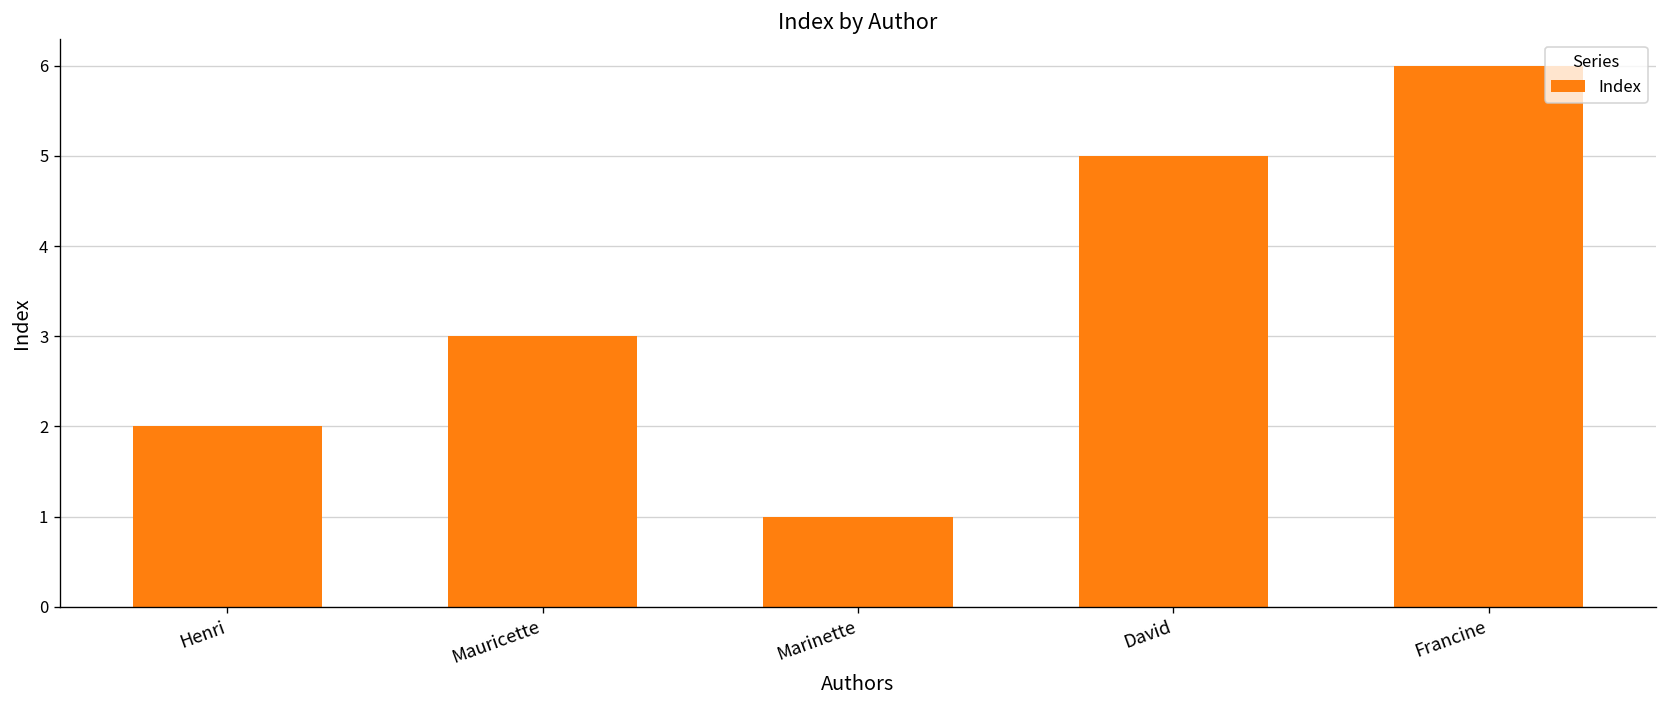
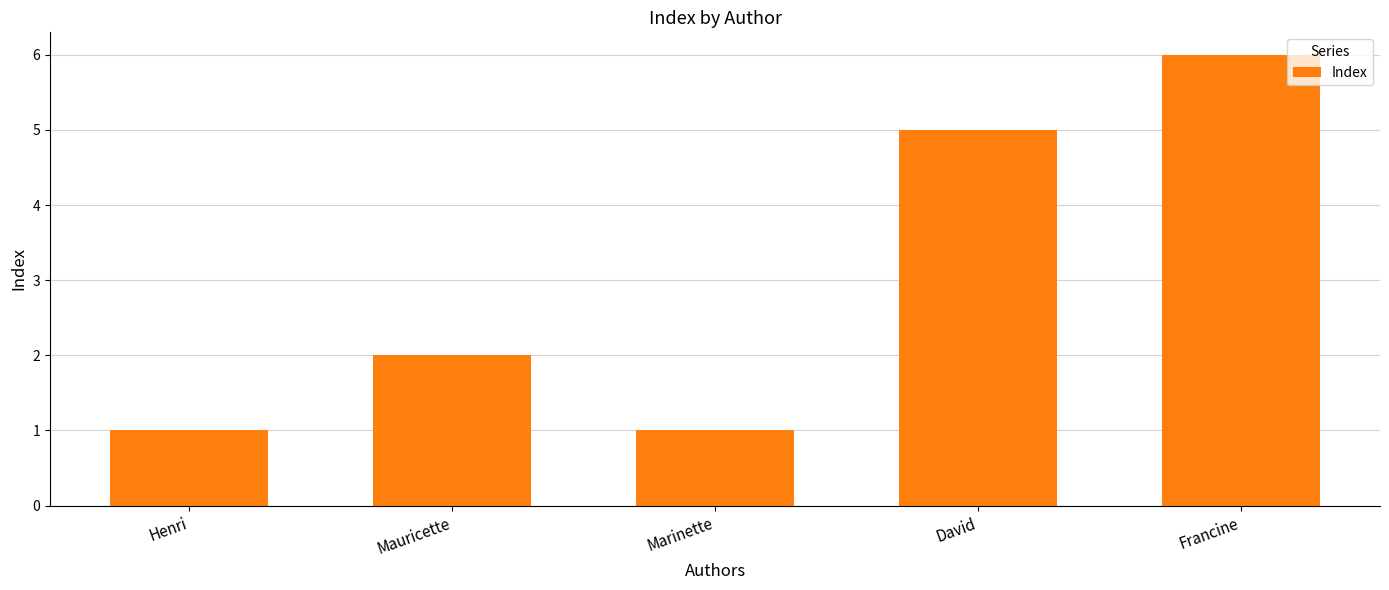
Henri: 2 -> 1
Mauricette: 3 -> 2
